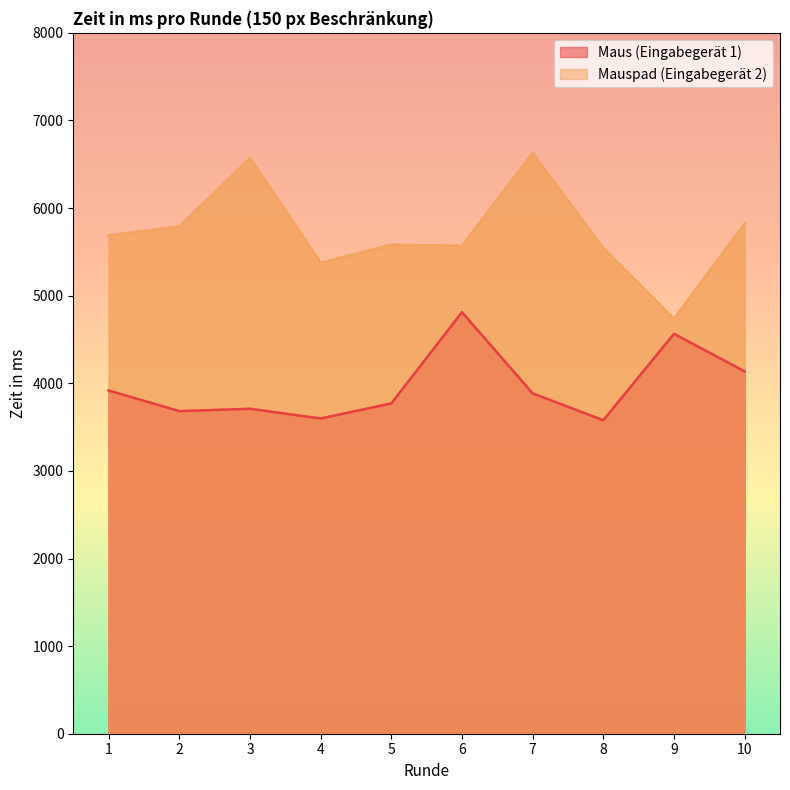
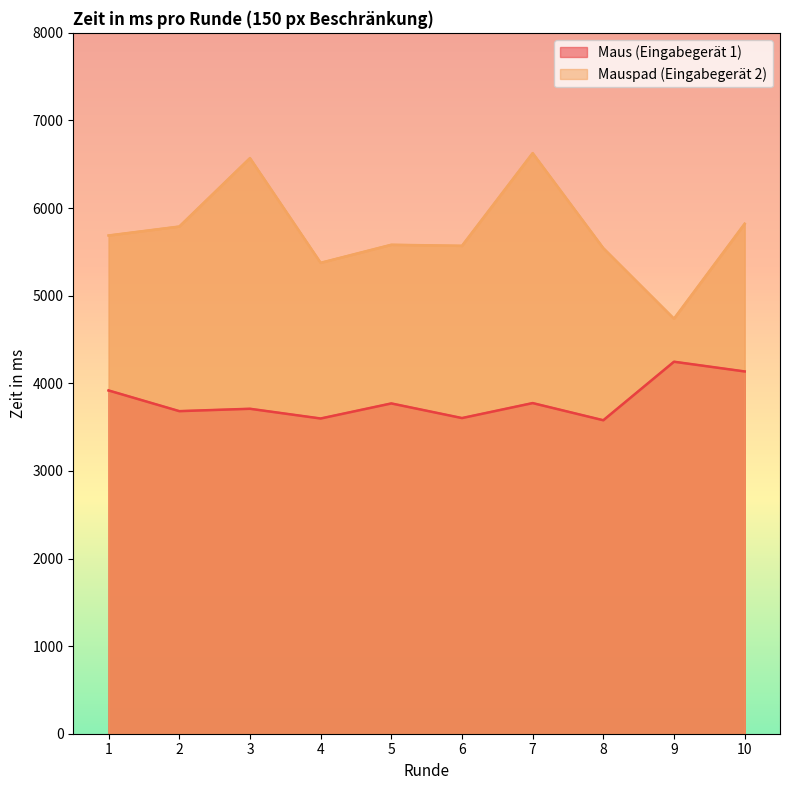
Maus (Eingabegerät 1), 6: 4800 -> 3600
Maus (Eingabegerät 1), 7: 3900 -> 3800
Maus (Eingabegerät 1), 9: 4600 -> 4200
